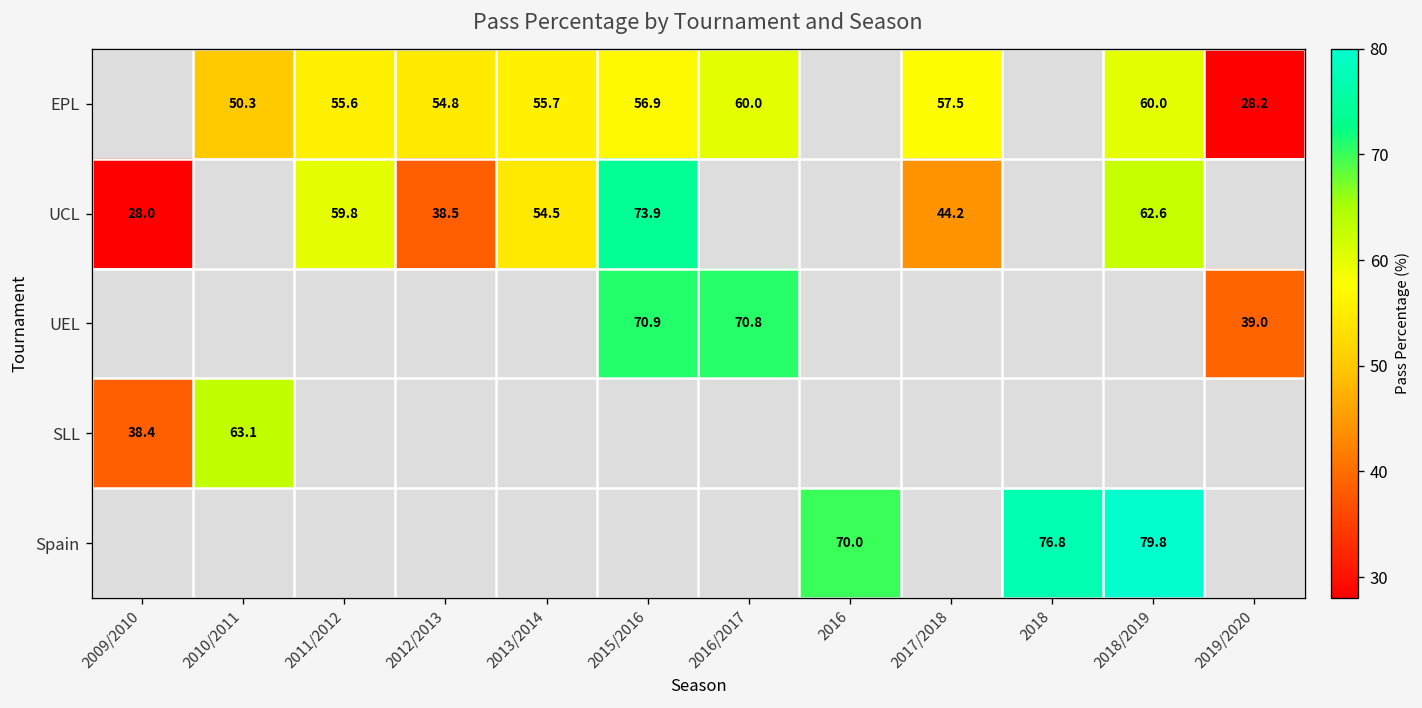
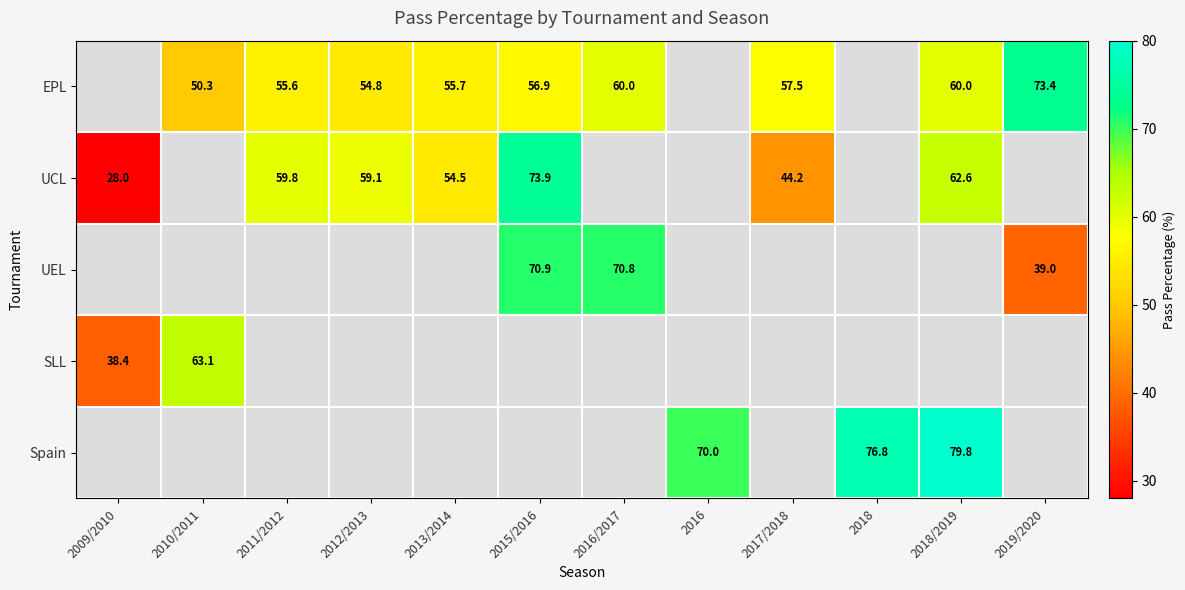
EPL, 2019/2020: 28.2 -> 73.4
UCL, 2012/2013: 38.5 -> 59.1
